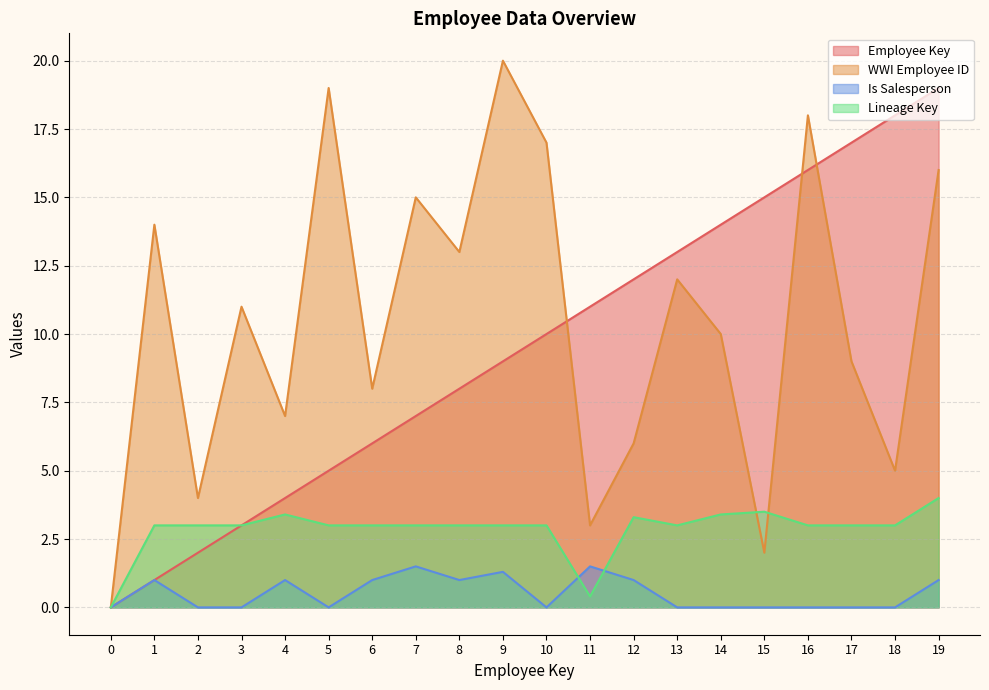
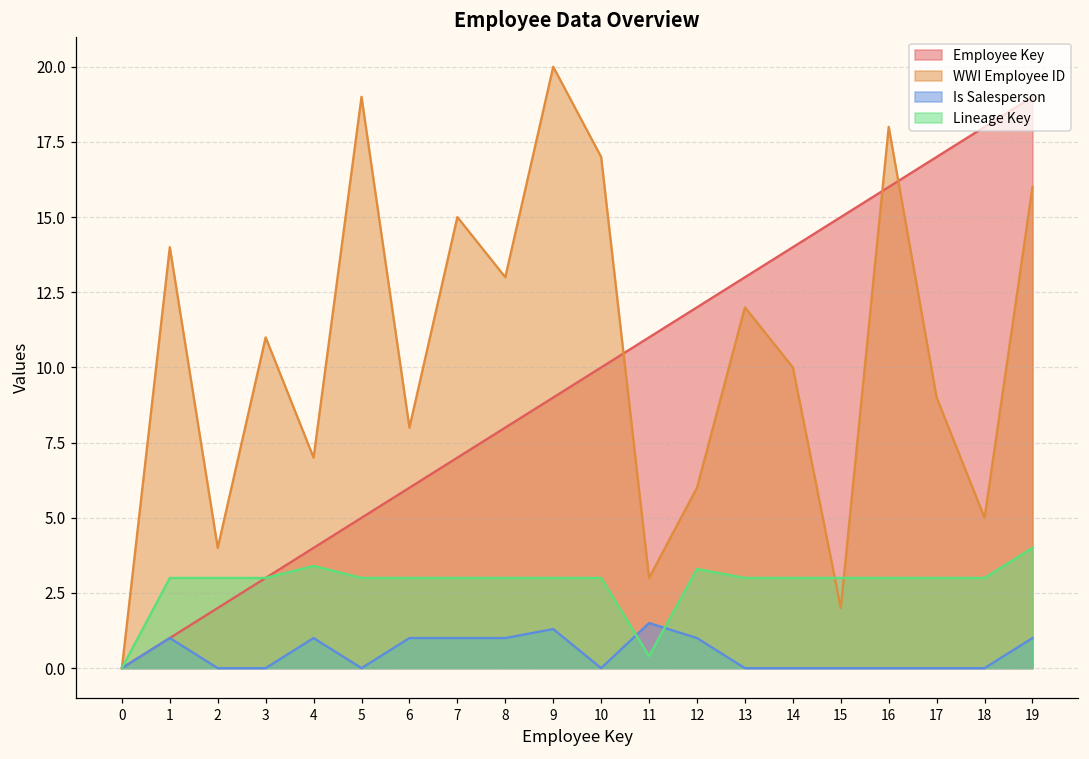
Is Salesperson, 7: 1.5 -> 1.0
Lineage Key, 14: 3.4 -> 3.0
Lineage Key, 15: 3.5 -> 3.0
